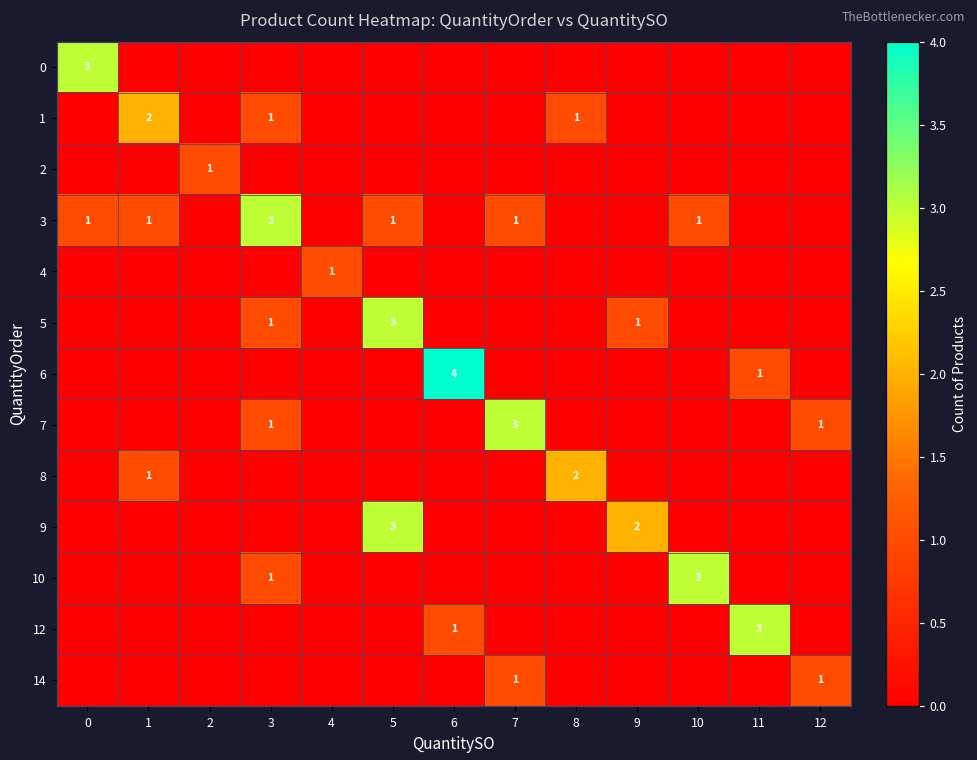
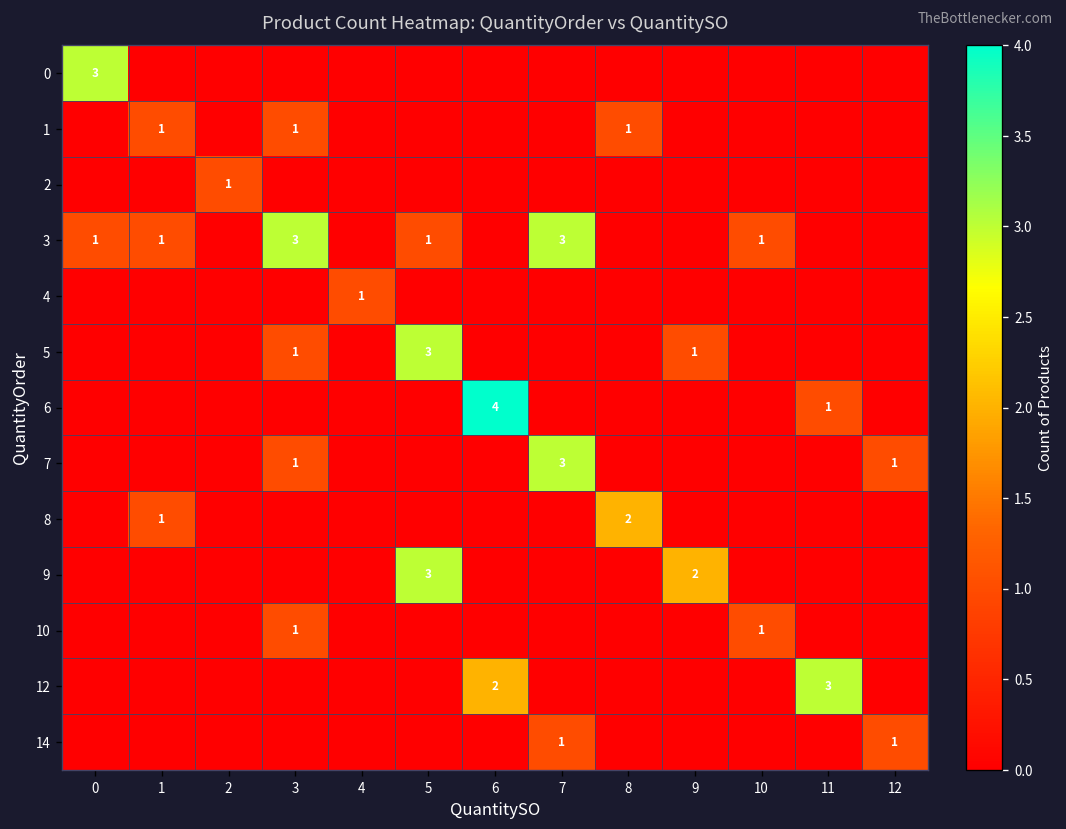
1, 1: 2 -> 1
3, 7: 1 -> 3
10, 10: 3 -> 1
12, 6: 1 -> 2
